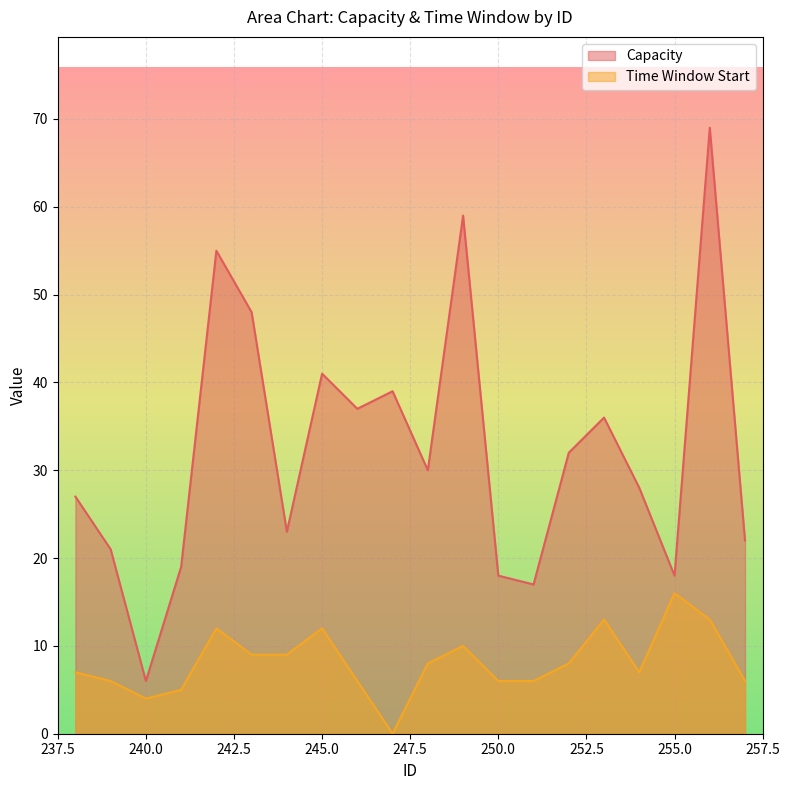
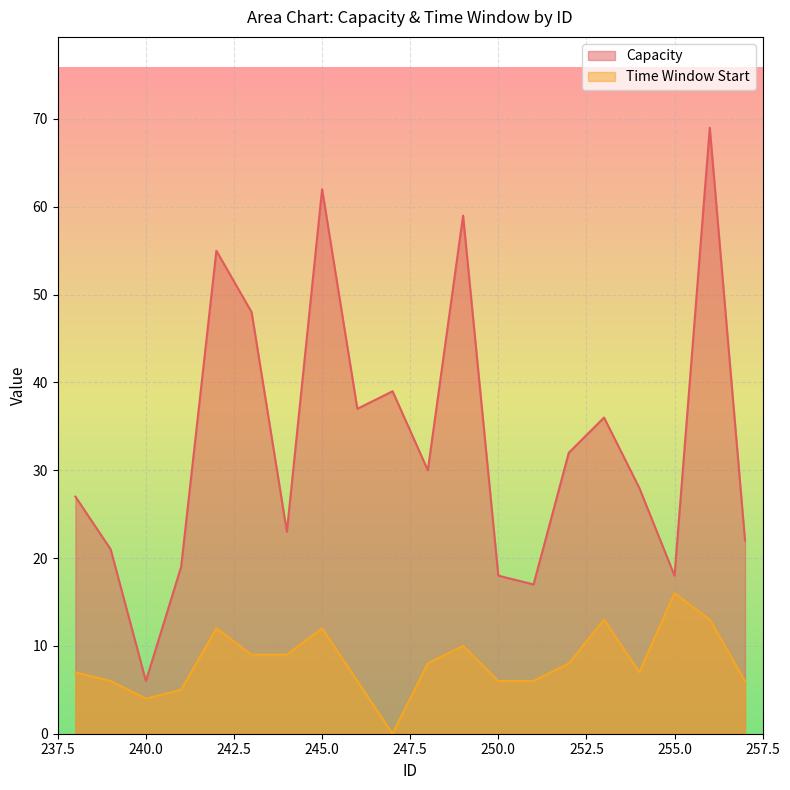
Capacity, 245.0: 41 -> 62
